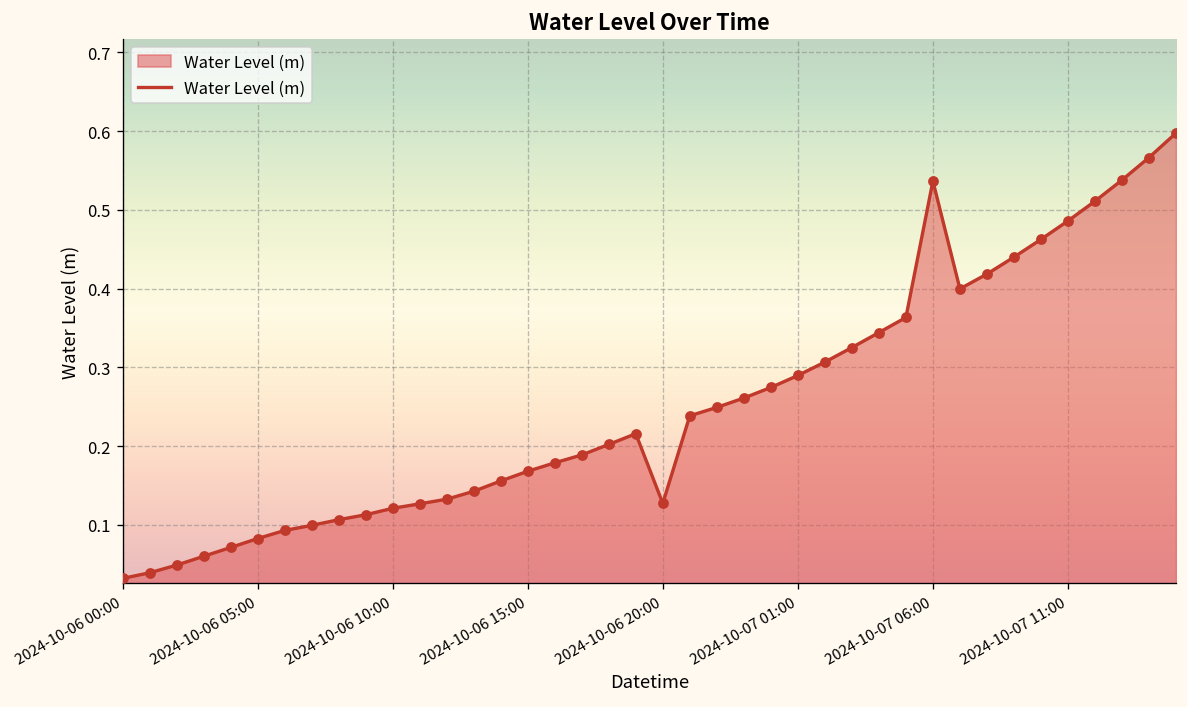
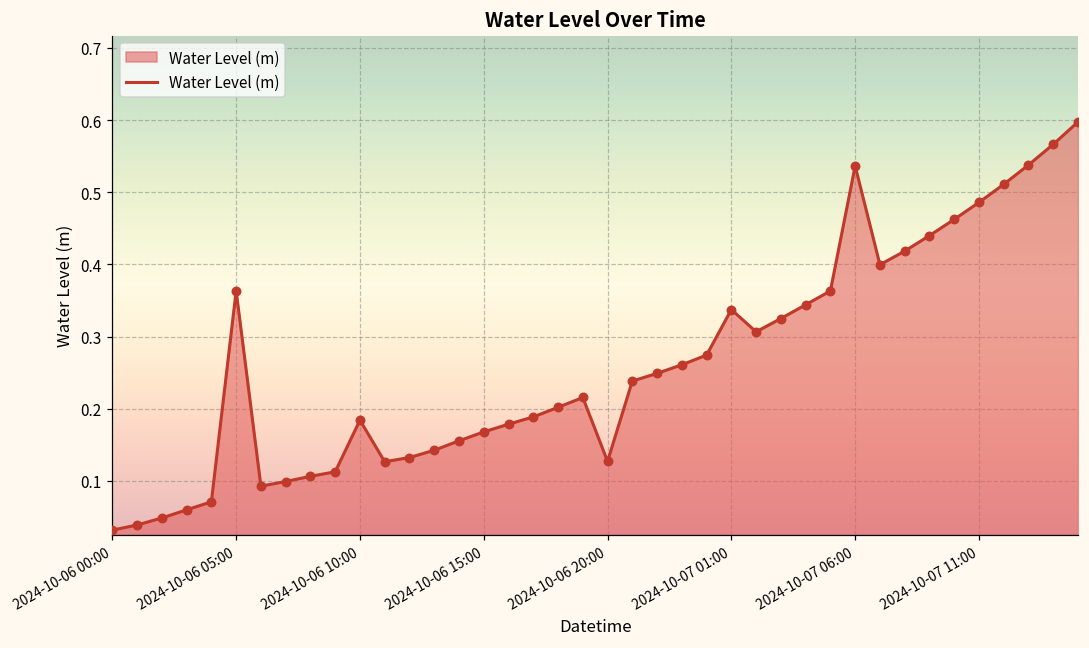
2024-10-06 05:00: 0.08 -> 0.36
2024-10-06 10:00: 0.12 -> 0.18
2024-10-07 01:00: 0.29 -> 0.34
